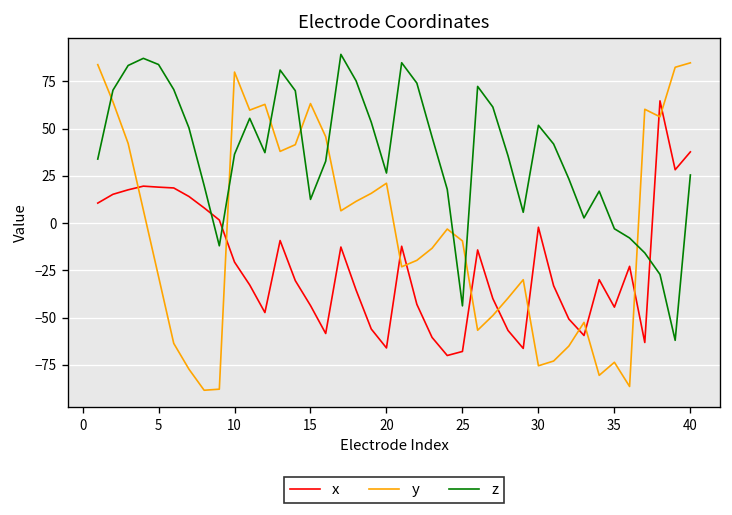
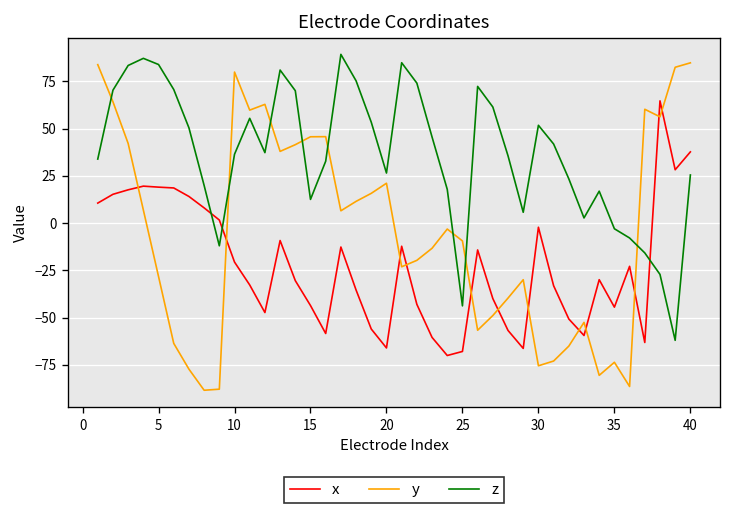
y, 15: 63 -> 46
